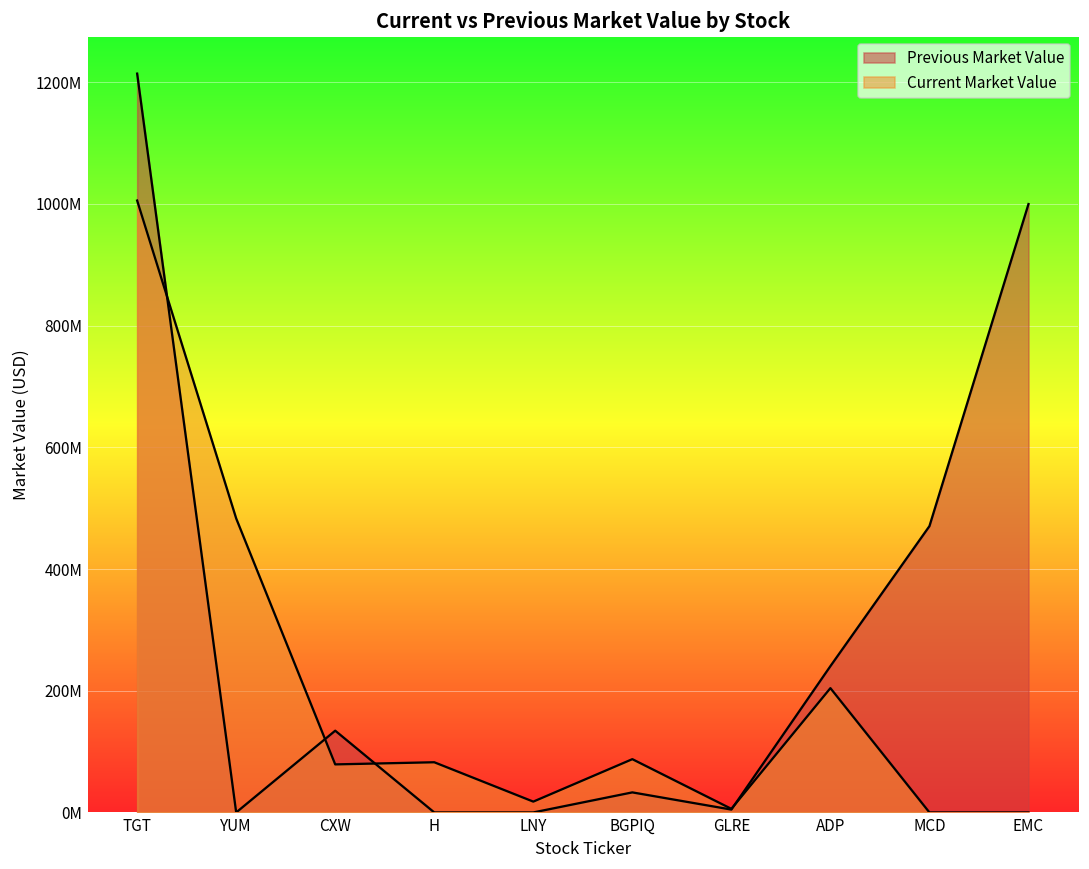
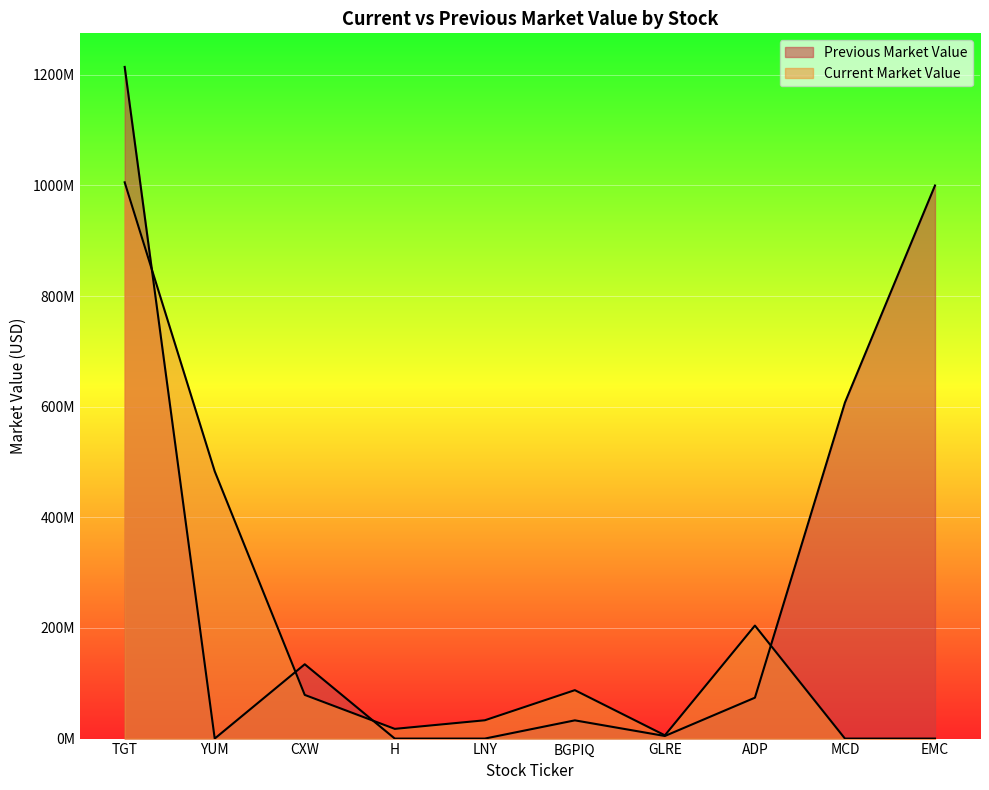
Current Market Value, H: 80000000 -> 20000000
Current Market Value, LNY: 20000000 -> 30000000
Previous Market Value, ADP: 240000000 -> 70000000
Previous Market Value, MCD: 470000000 -> 610000000
